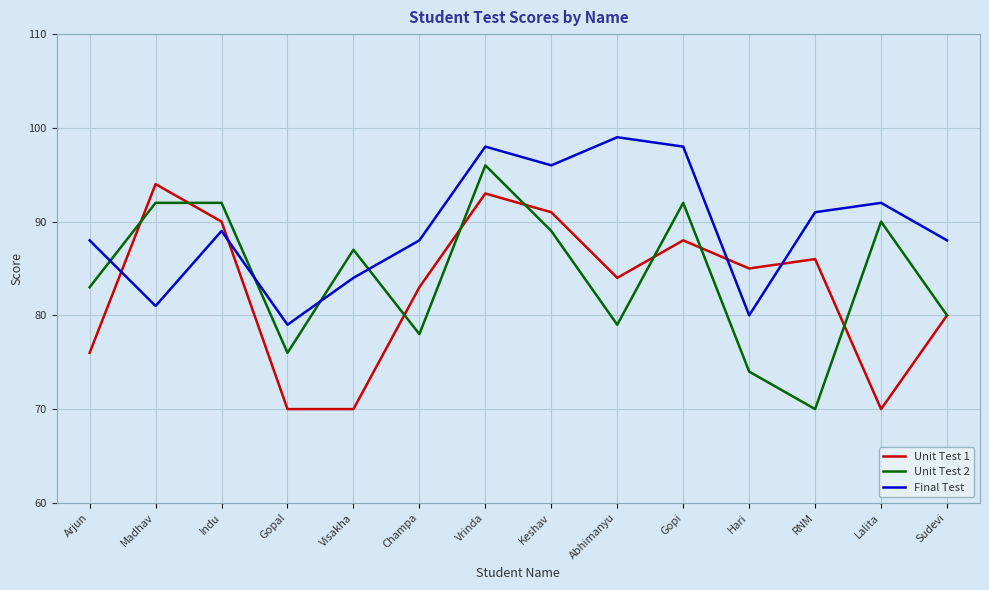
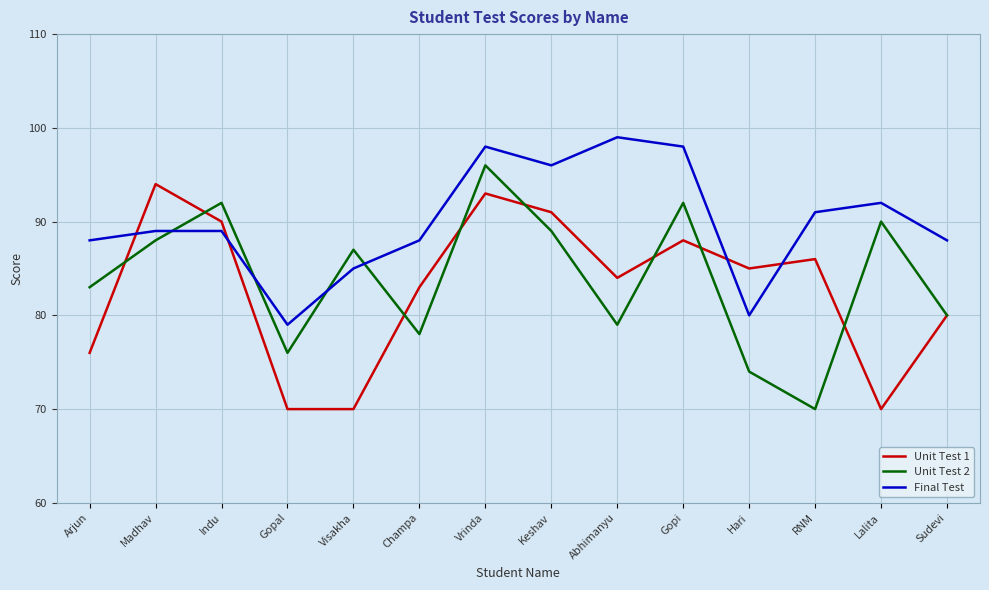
Unit Test 2, Madhav: 92 -> 88
Final Test, Madhav: 81 -> 89
Final Test, Visakha: 84 -> 85
